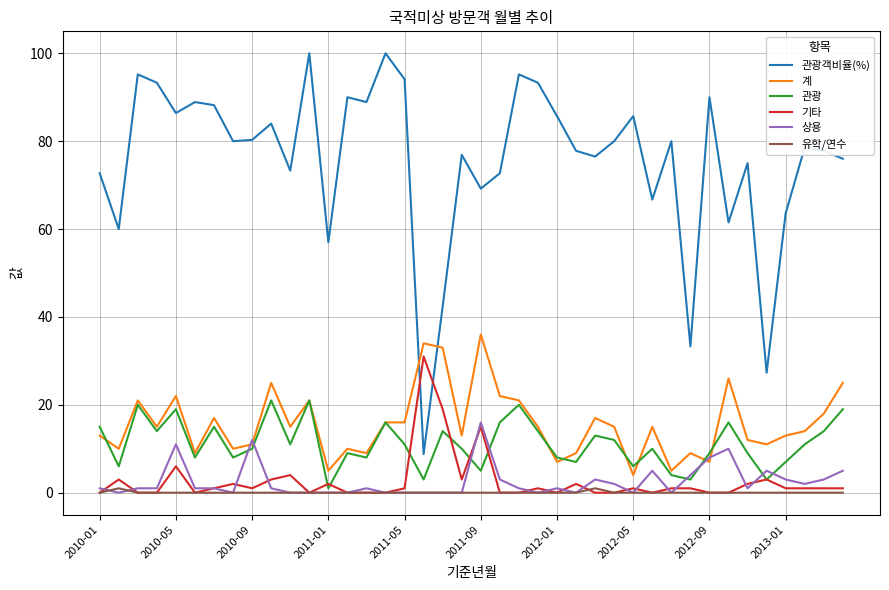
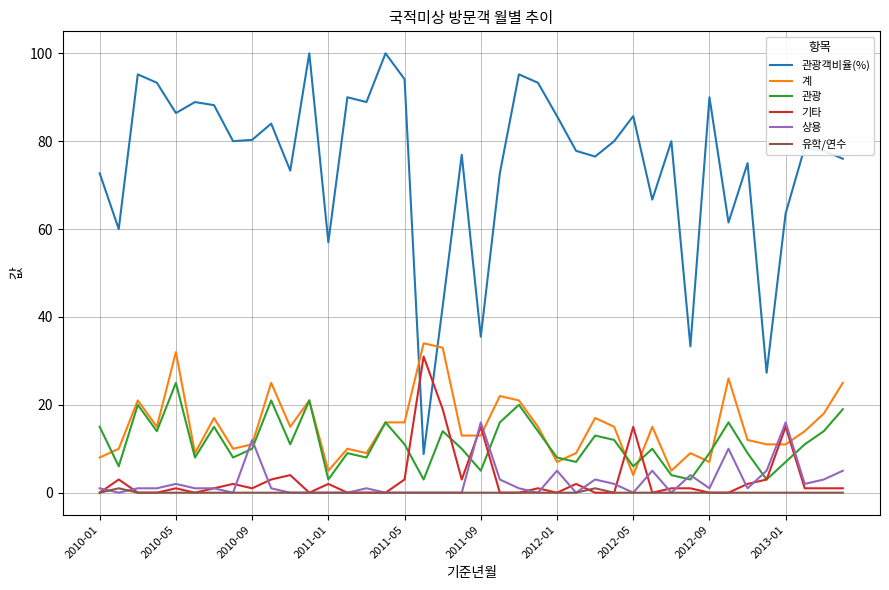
계, 2010-01: 13 -> 8
계, 2010-05: 22 -> 32
관광, 2010-05: 19 -> 25
기타, 2010-05: 6 -> 1
상용, 2010-05: 11 -> 2
관광, 2011-01: 1 -> 3
기타, 2011-05: 1 -> 3
관광객비율(%), 2011-09: 69 -> 36
계, 2011-09: 36 -> 13
상용, 2012-01: 1 -> 5
기타, 2012-05: 1 -> 15
상용, 2012-09: 8 -> 1
계, 2013-01: 13 -> 11
기타, 2013-01: 1 -> 15
상용, 2013-01: 3 -> 16
